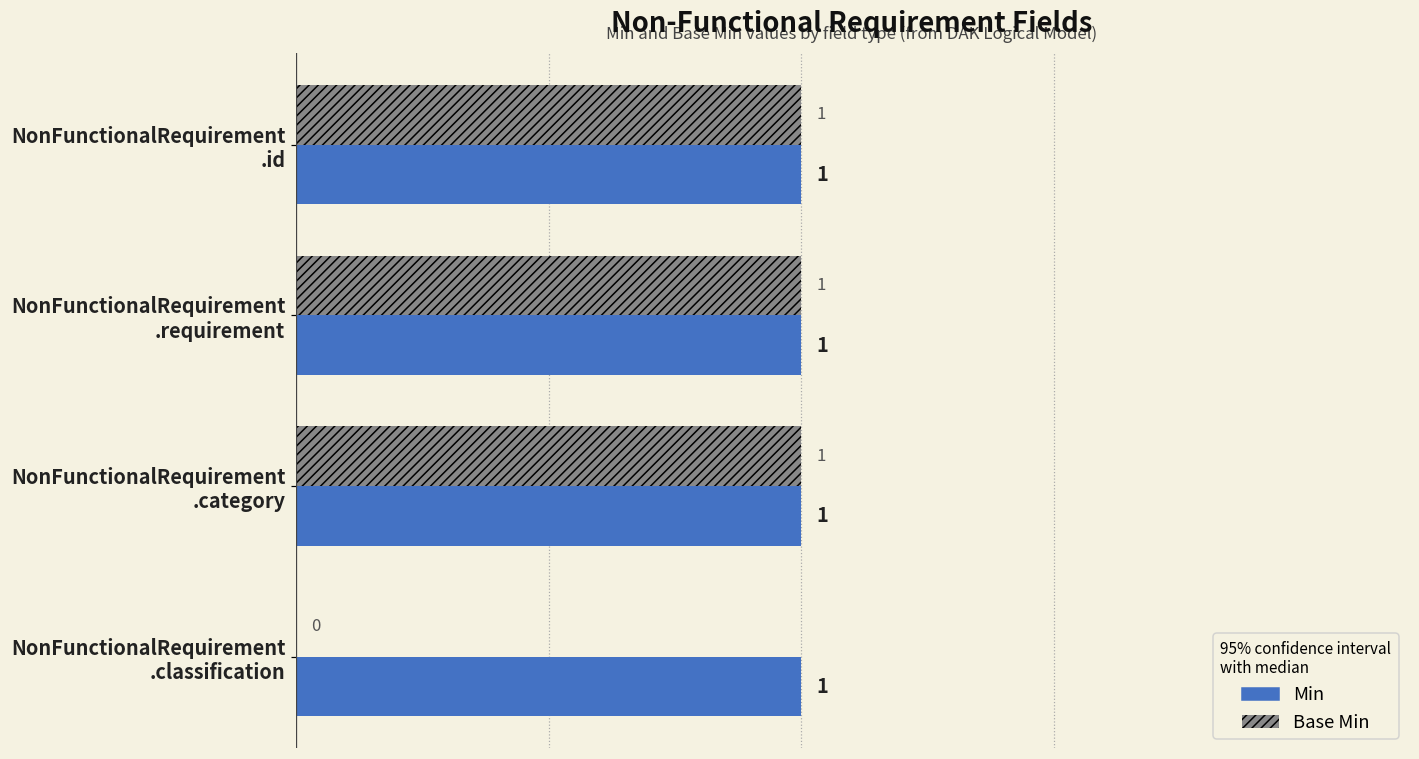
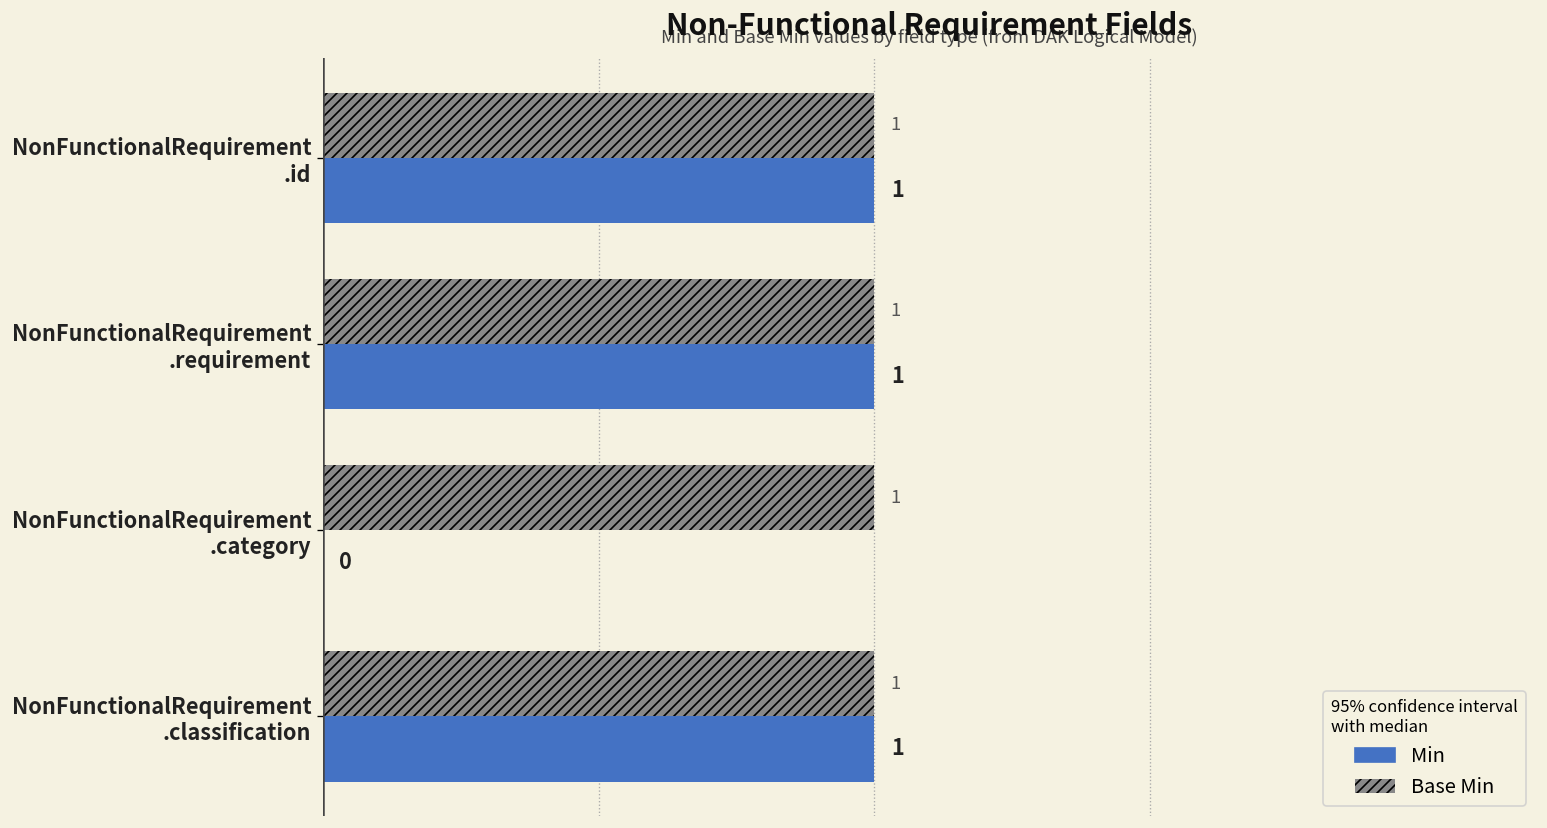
Min, NonFunctionalRequirement .category: 1 -> 0
Base Min, NonFunctionalRequirement .classification: 0 -> 1
